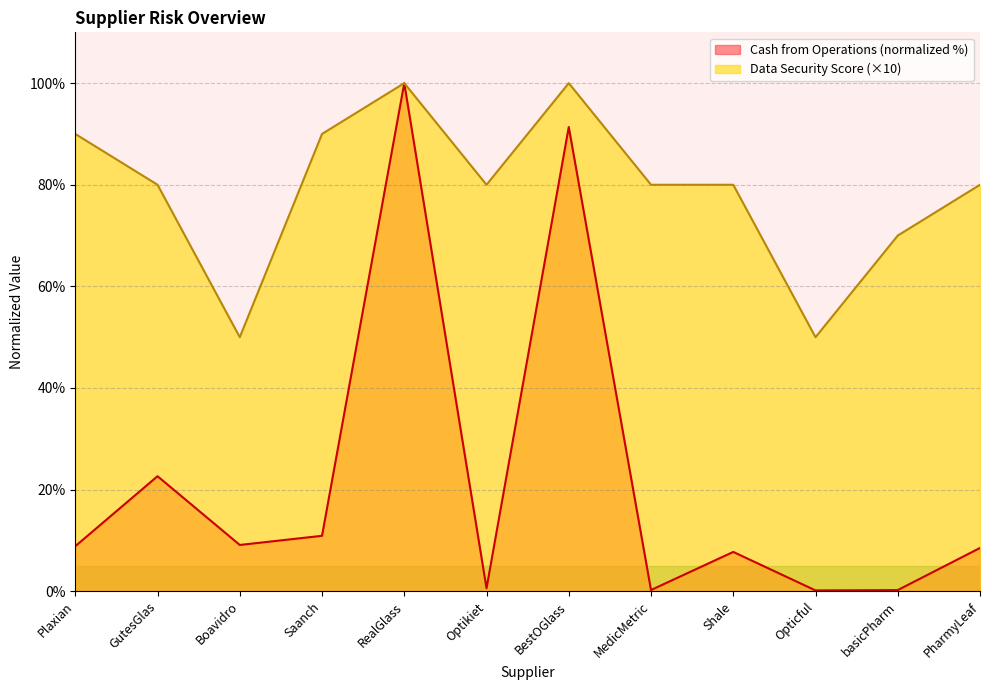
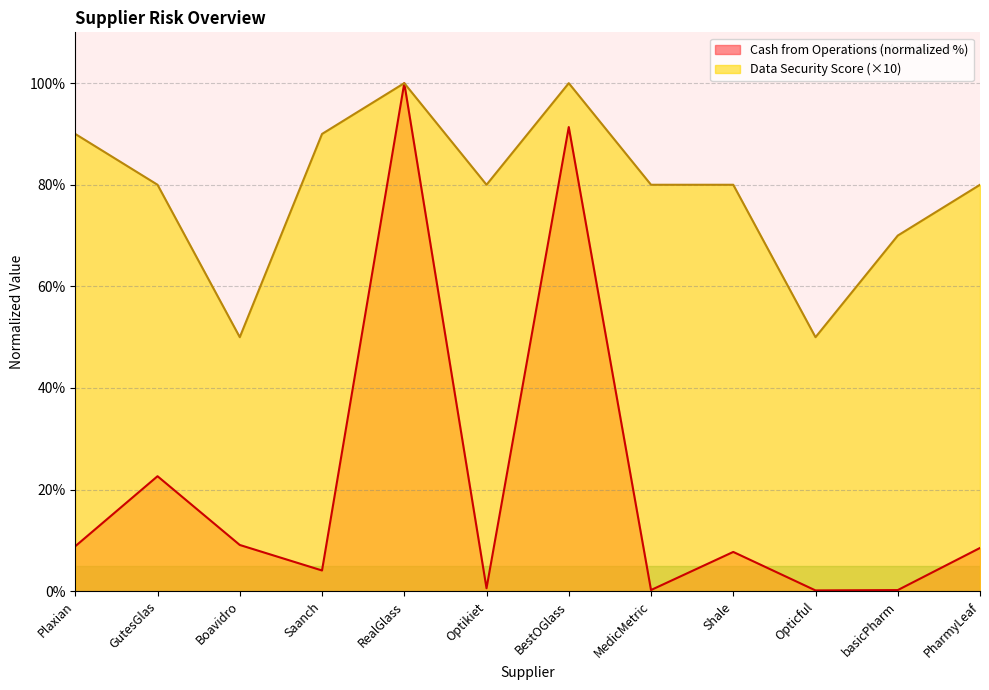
Cash from Operations (normalized %), Saanch: 11% -> 4%
